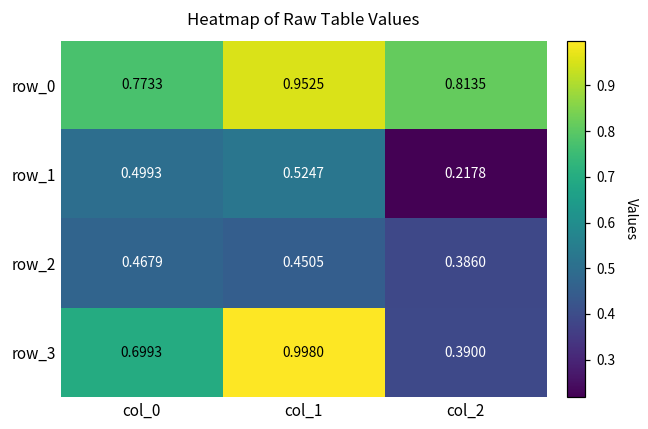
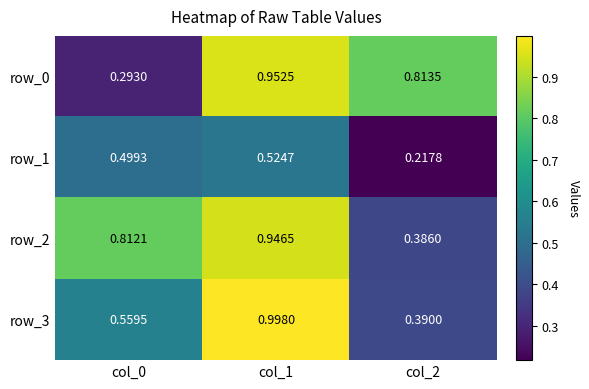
row_0, col_0: 0.7733 -> 0.2930
row_2, col_0: 0.4679 -> 0.8121
row_2, col_1: 0.4505 -> 0.9465
row_3, col_0: 0.6993 -> 0.5595
